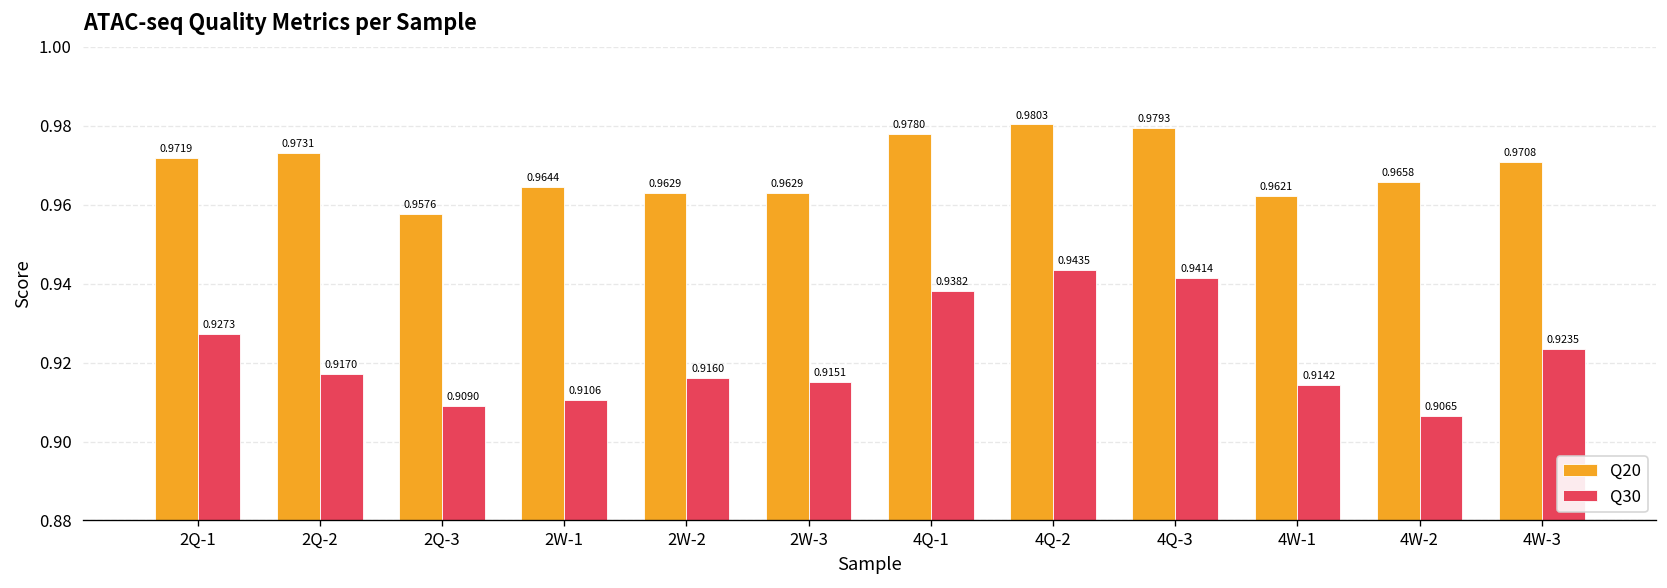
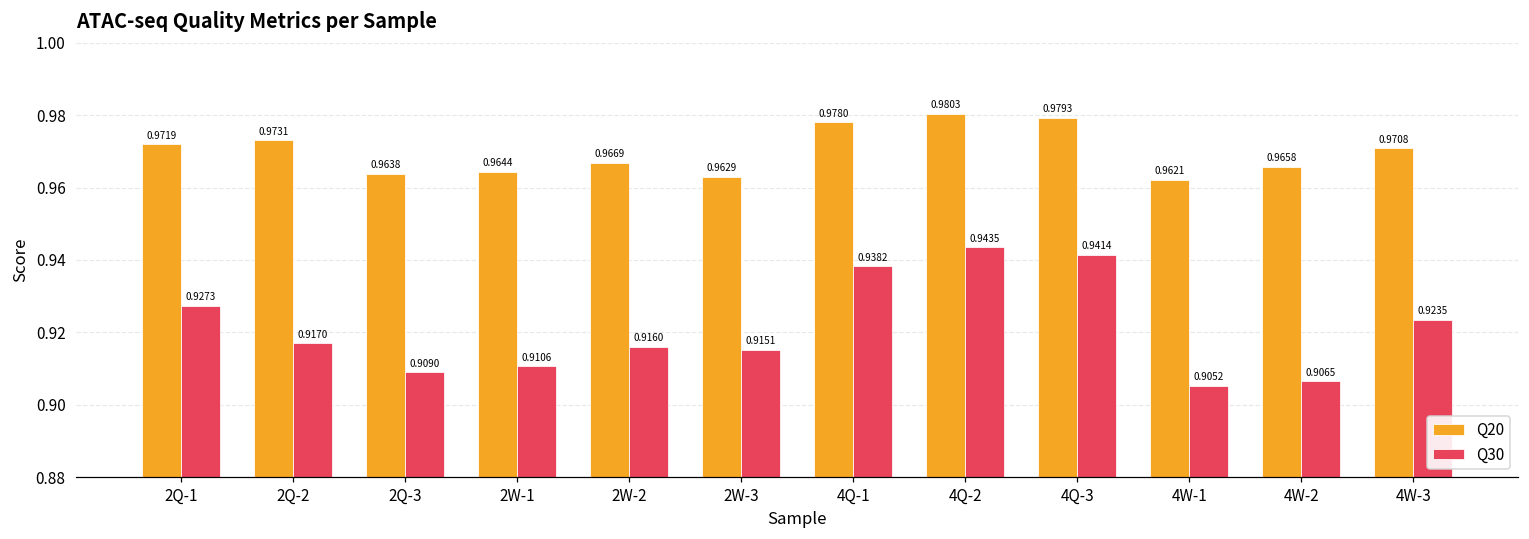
Q20, 2Q-3: 0.9576 -> 0.9638
Q20, 2W-2: 0.9629 -> 0.9669
Q30, 4W-1: 0.9142 -> 0.9052
